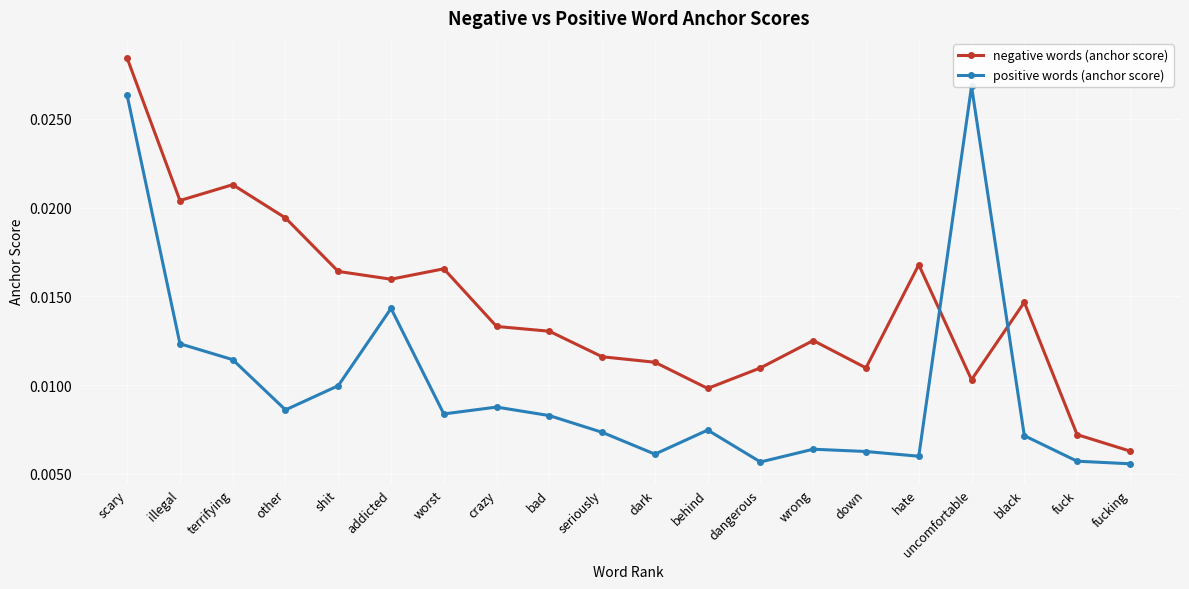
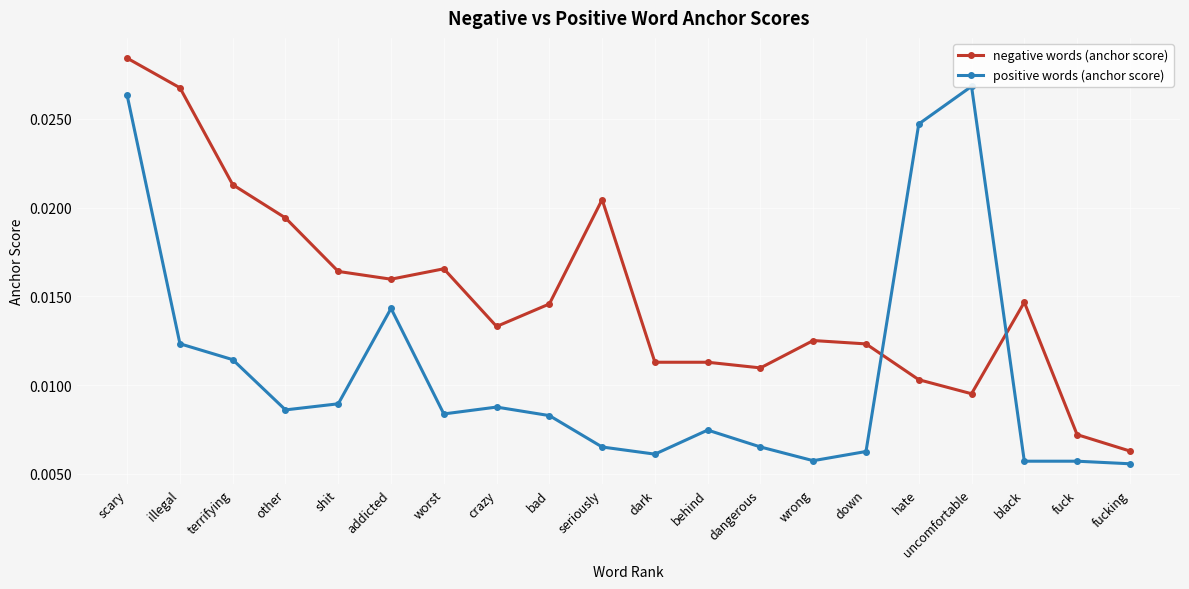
negative words (anchor score), illegal: 0.0204 -> 0.0268
positive words (anchor score), shit: 0.0100 -> 0.0090
negative words (anchor score), bad: 0.0130 -> 0.0146
negative words (anchor score), seriously: 0.0116 -> 0.0205
positive words (anchor score), seriously: 0.0073 -> 0.0065
negative words (anchor score), behind: 0.0098 -> 0.0113
positive words (anchor score), dangerous: 0.0057 -> 0.0065
positive words (anchor score), wrong: 0.0064 -> 0.0057
negative words (anchor score), down: 0.0110 -> 0.0123
negative words (anchor score), hate: 0.0168 -> 0.0103
positive words (anchor score), hate: 0.0060 -> 0.0247
negative words (anchor score), uncomfortable: 0.0103 -> 0.0095
positive words (anchor score), black: 0.0072 -> 0.0057
